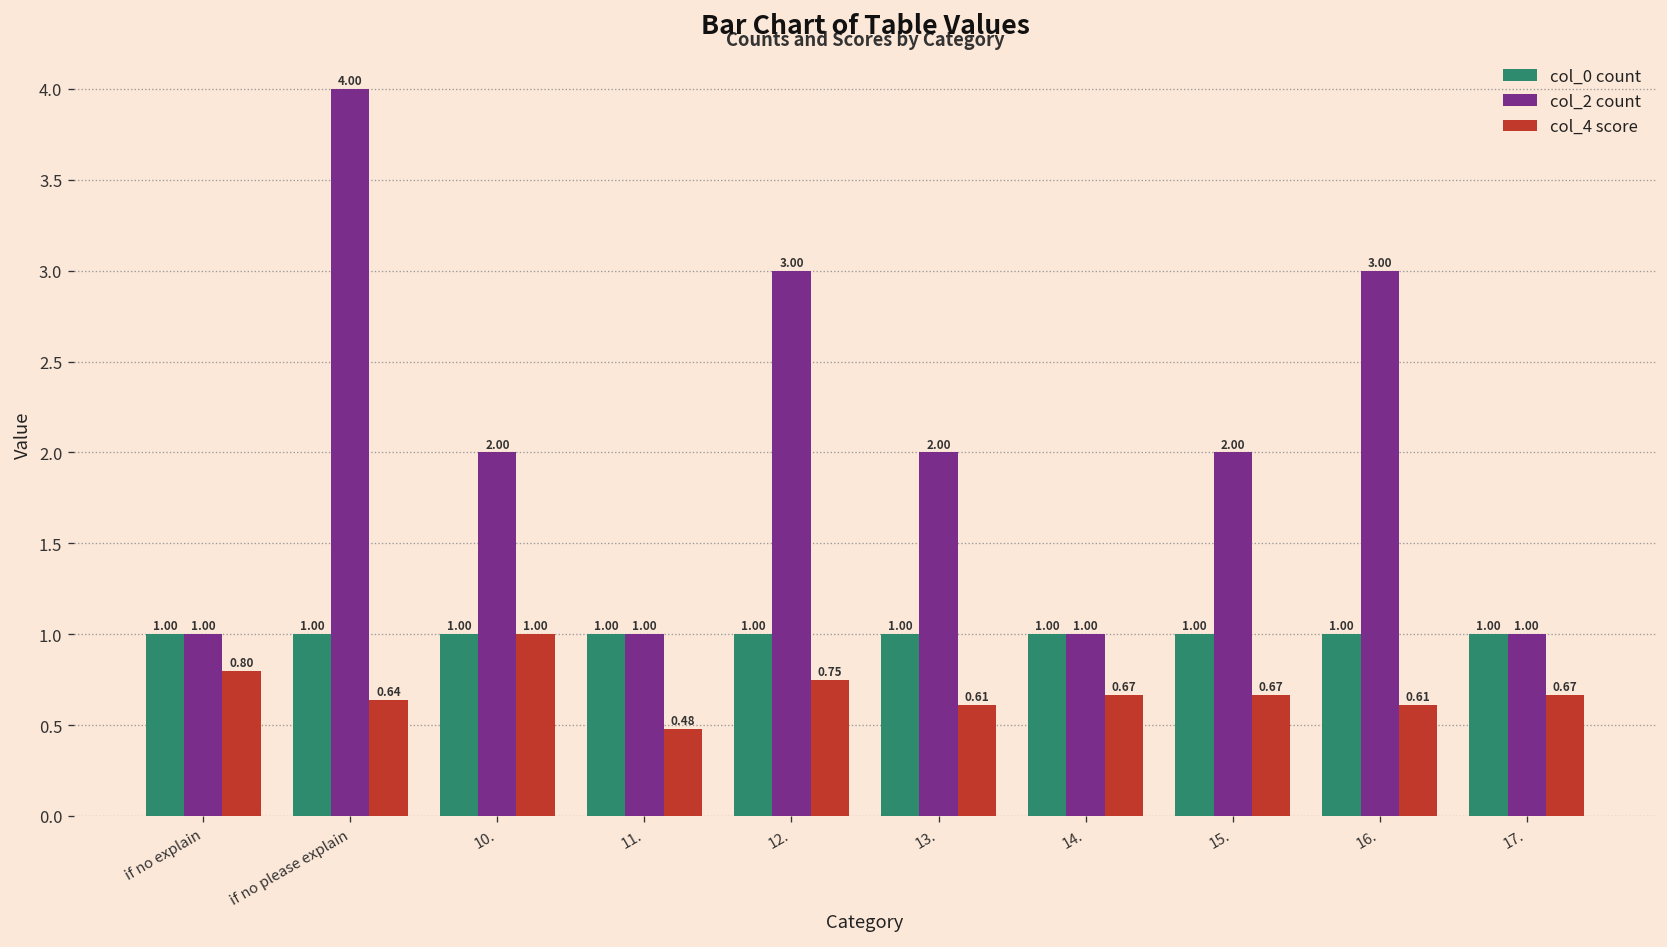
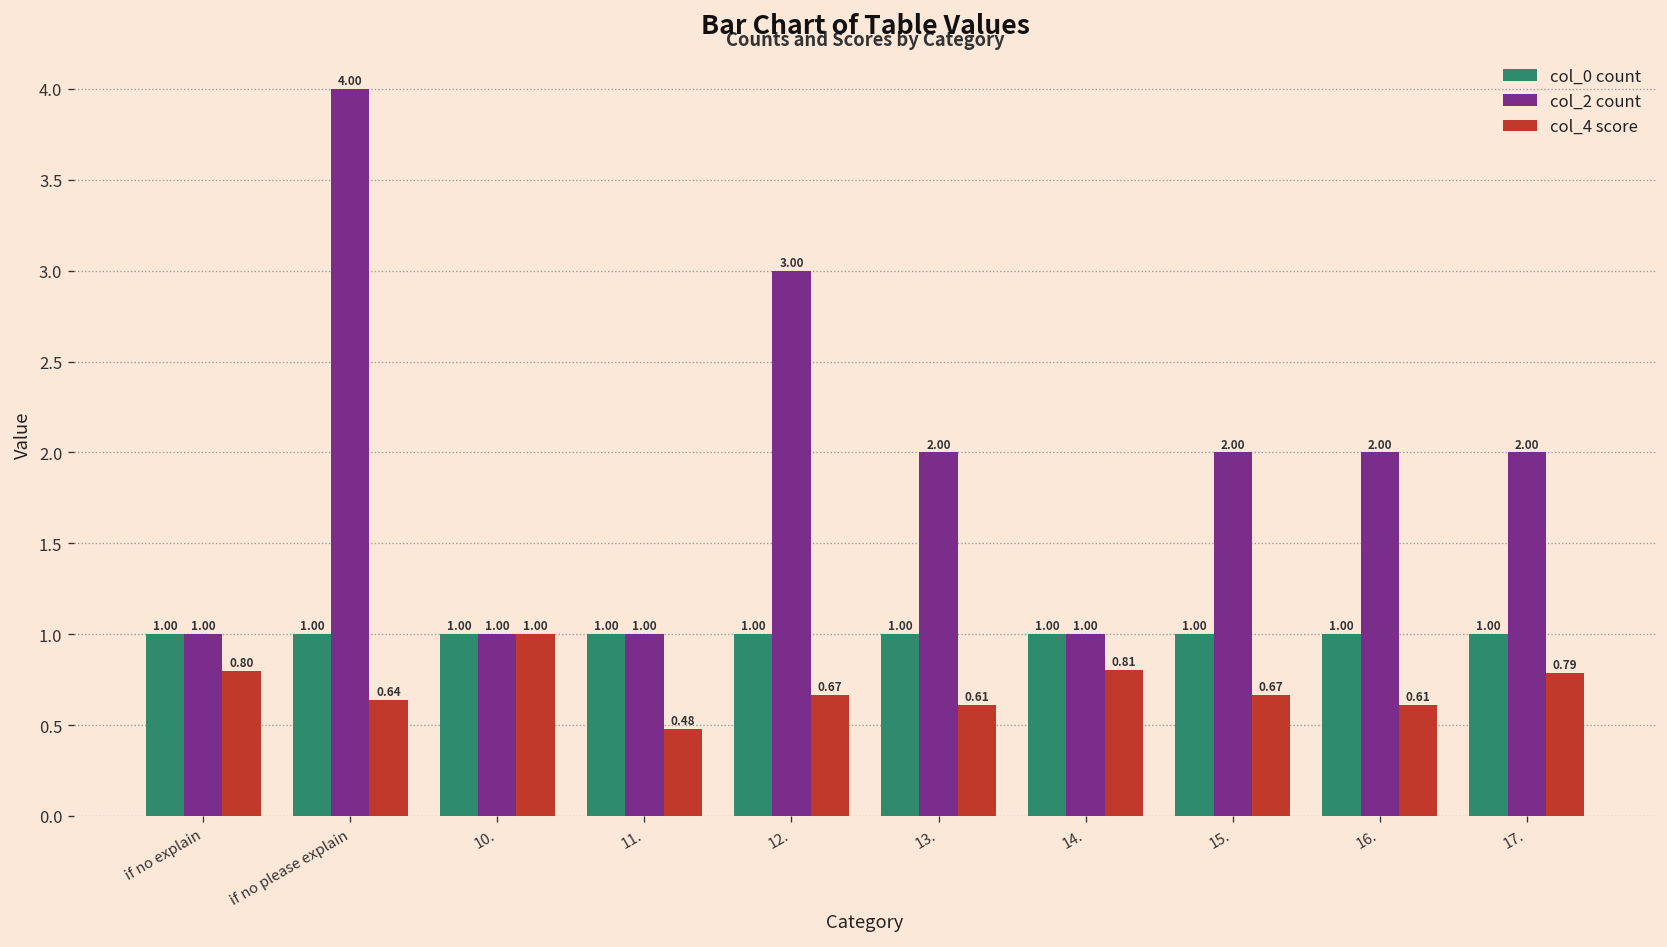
col_2 count, 10.: 2.00 -> 1.00
col_4 score, 12.: 0.75 -> 0.67
col_4 score, 14.: 0.67 -> 0.81
col_2 count, 16.: 3.00 -> 2.00
col_2 count, 17.: 1.00 -> 2.00
col_4 score, 17.: 0.67 -> 0.79
